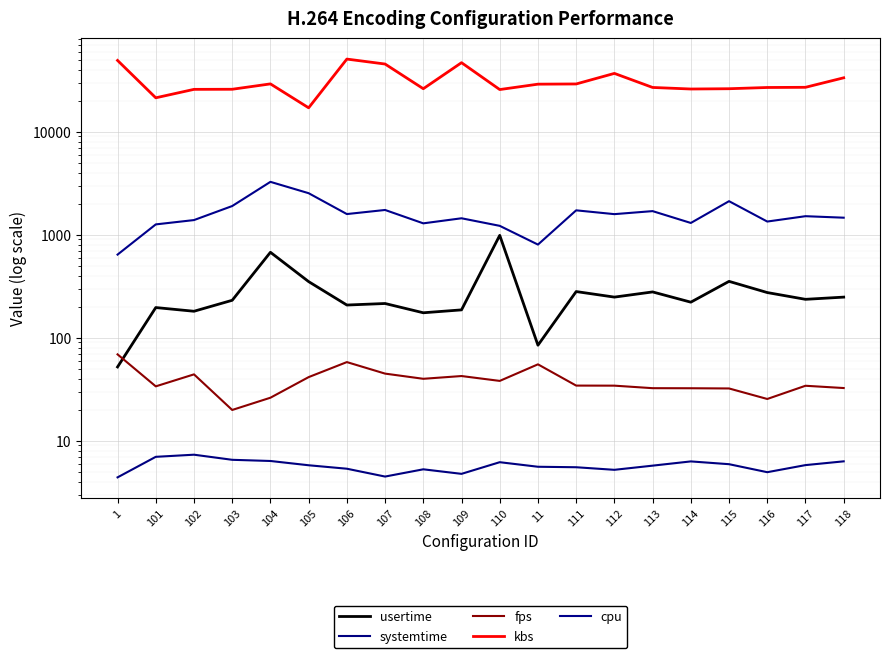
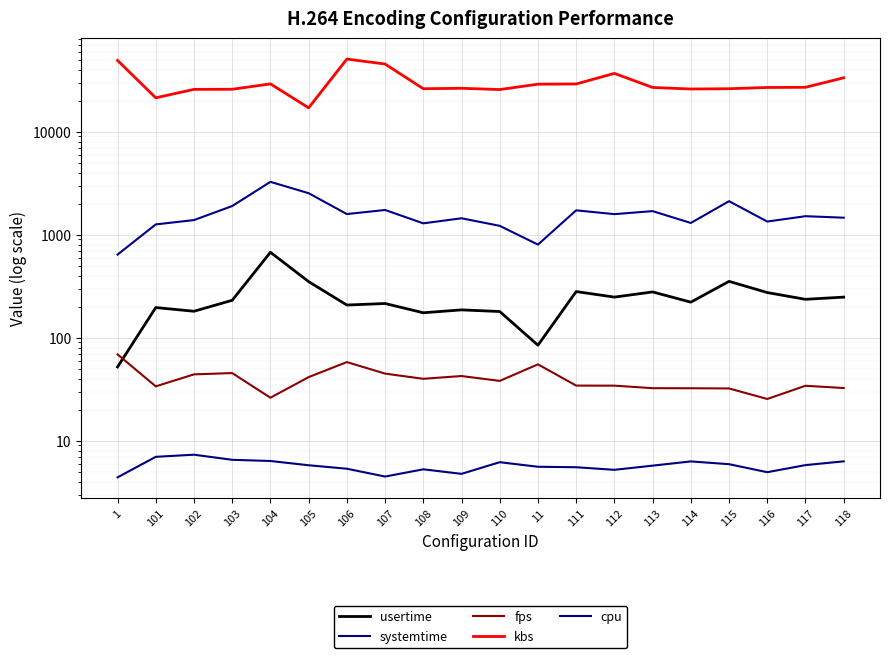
fps, 103: 20 -> 50
kbs, 109: 50000 -> 26000
usertime, 110: 1000 -> 180
